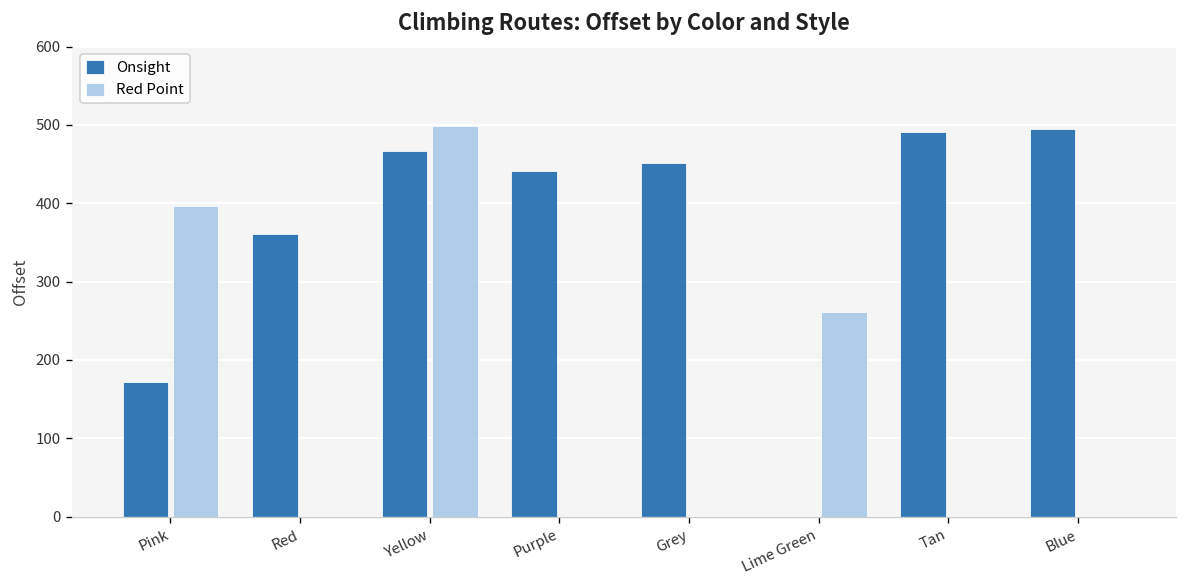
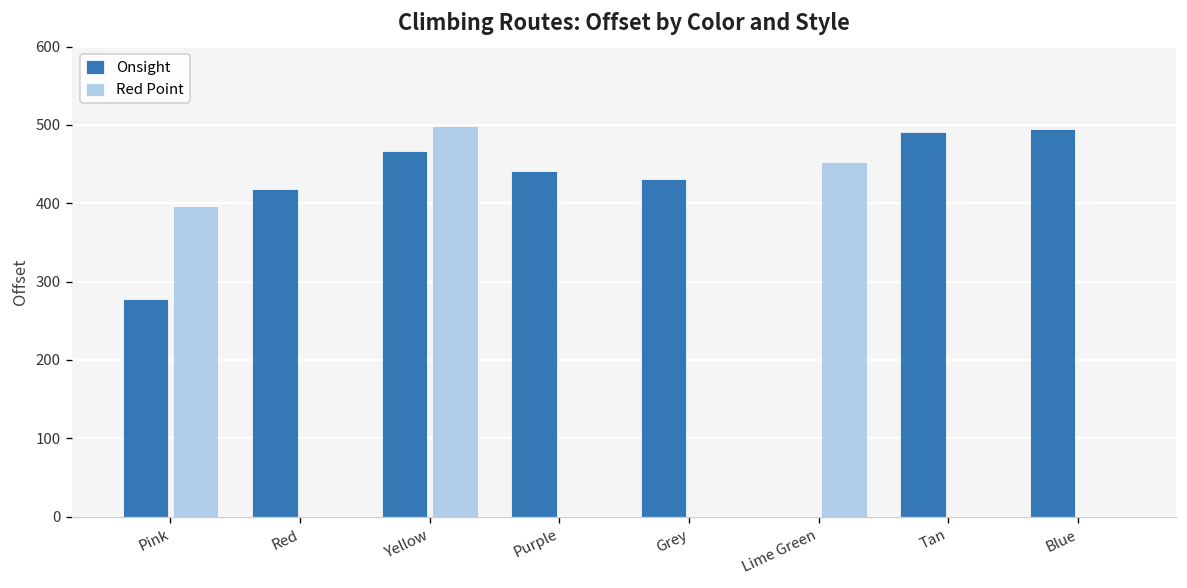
Onsight, Pink: 170 -> 280
Onsight, Red: 360 -> 420
Onsight, Grey: 450 -> 430
Red Point, Lime Green: 260 -> 450
